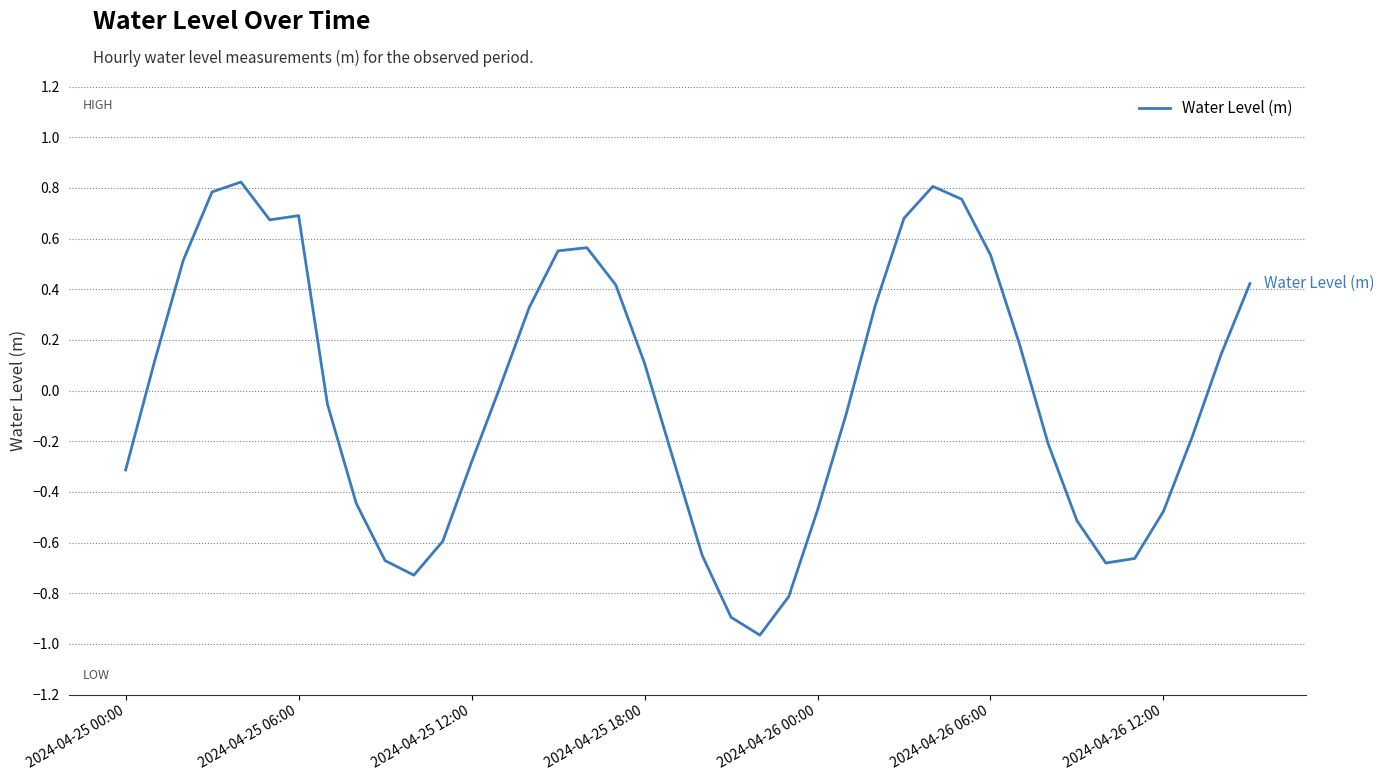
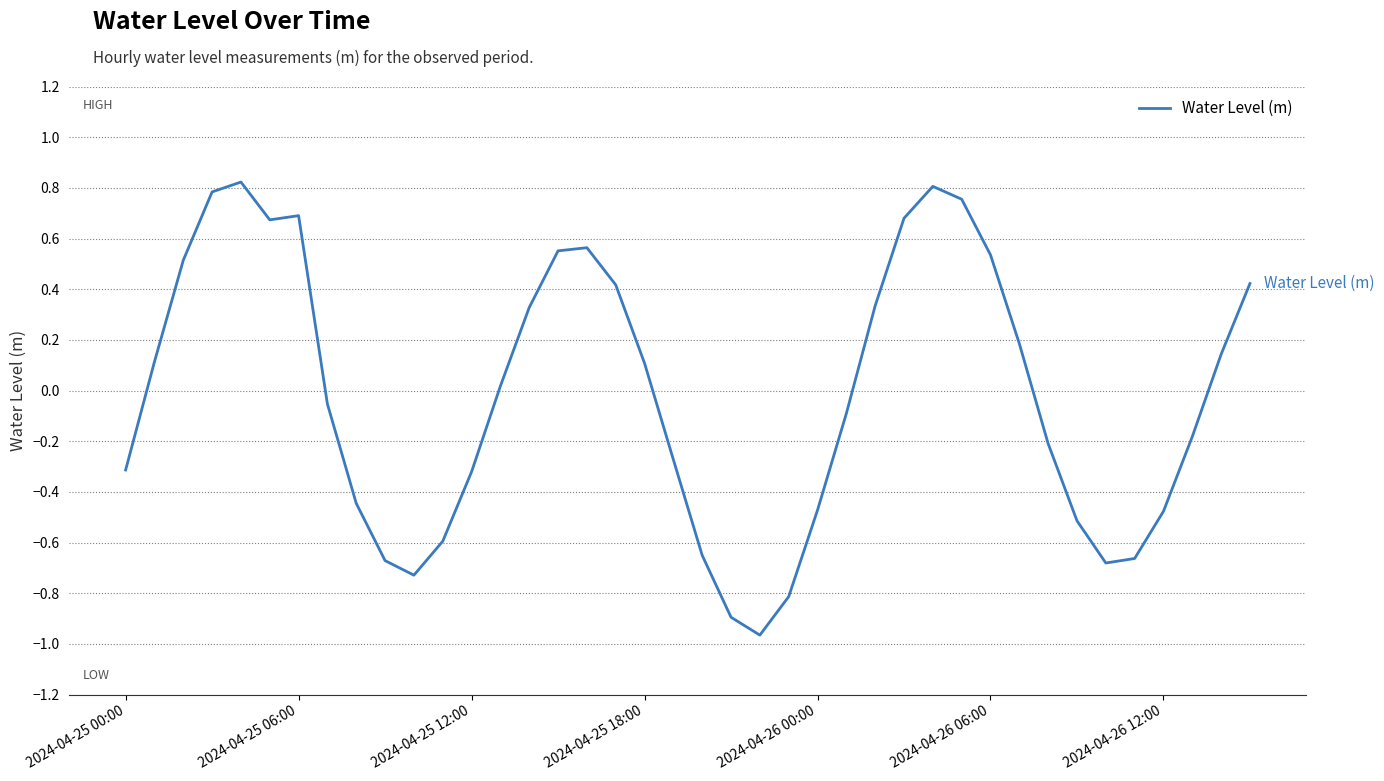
2024-04-25 12:00: -0.28 -> -0.32
